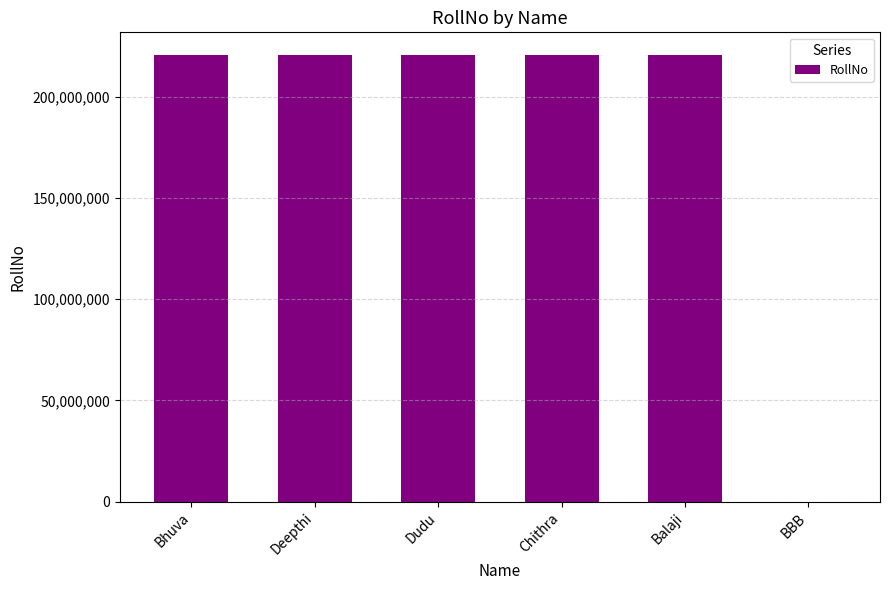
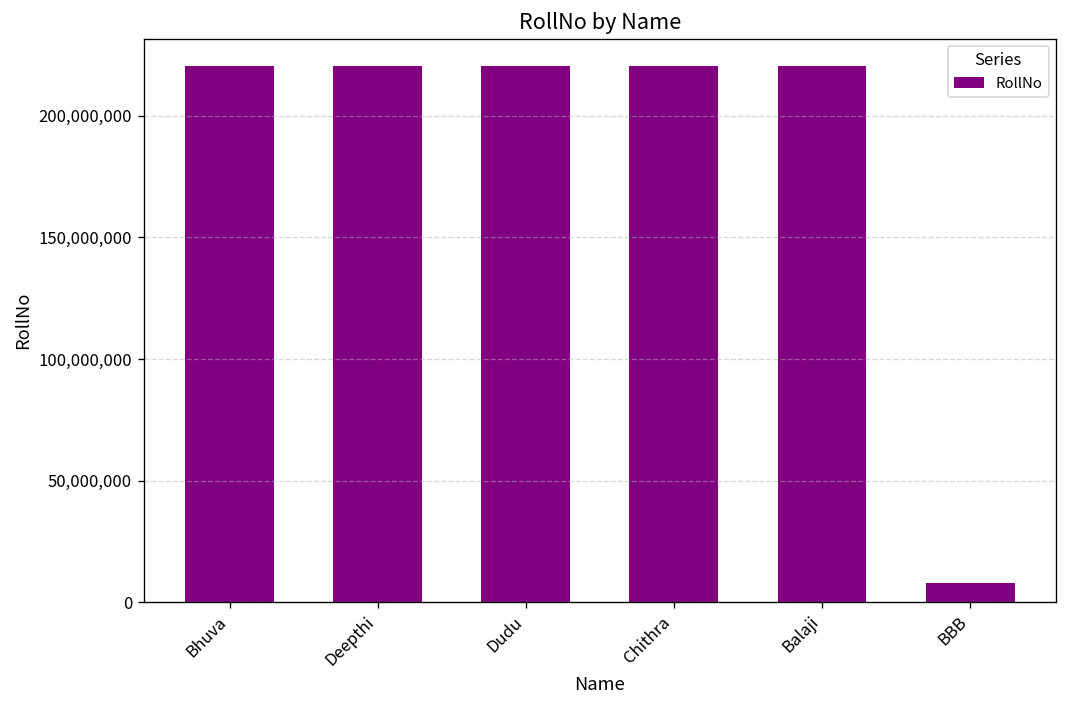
BBB: 0 -> 8,000,000
